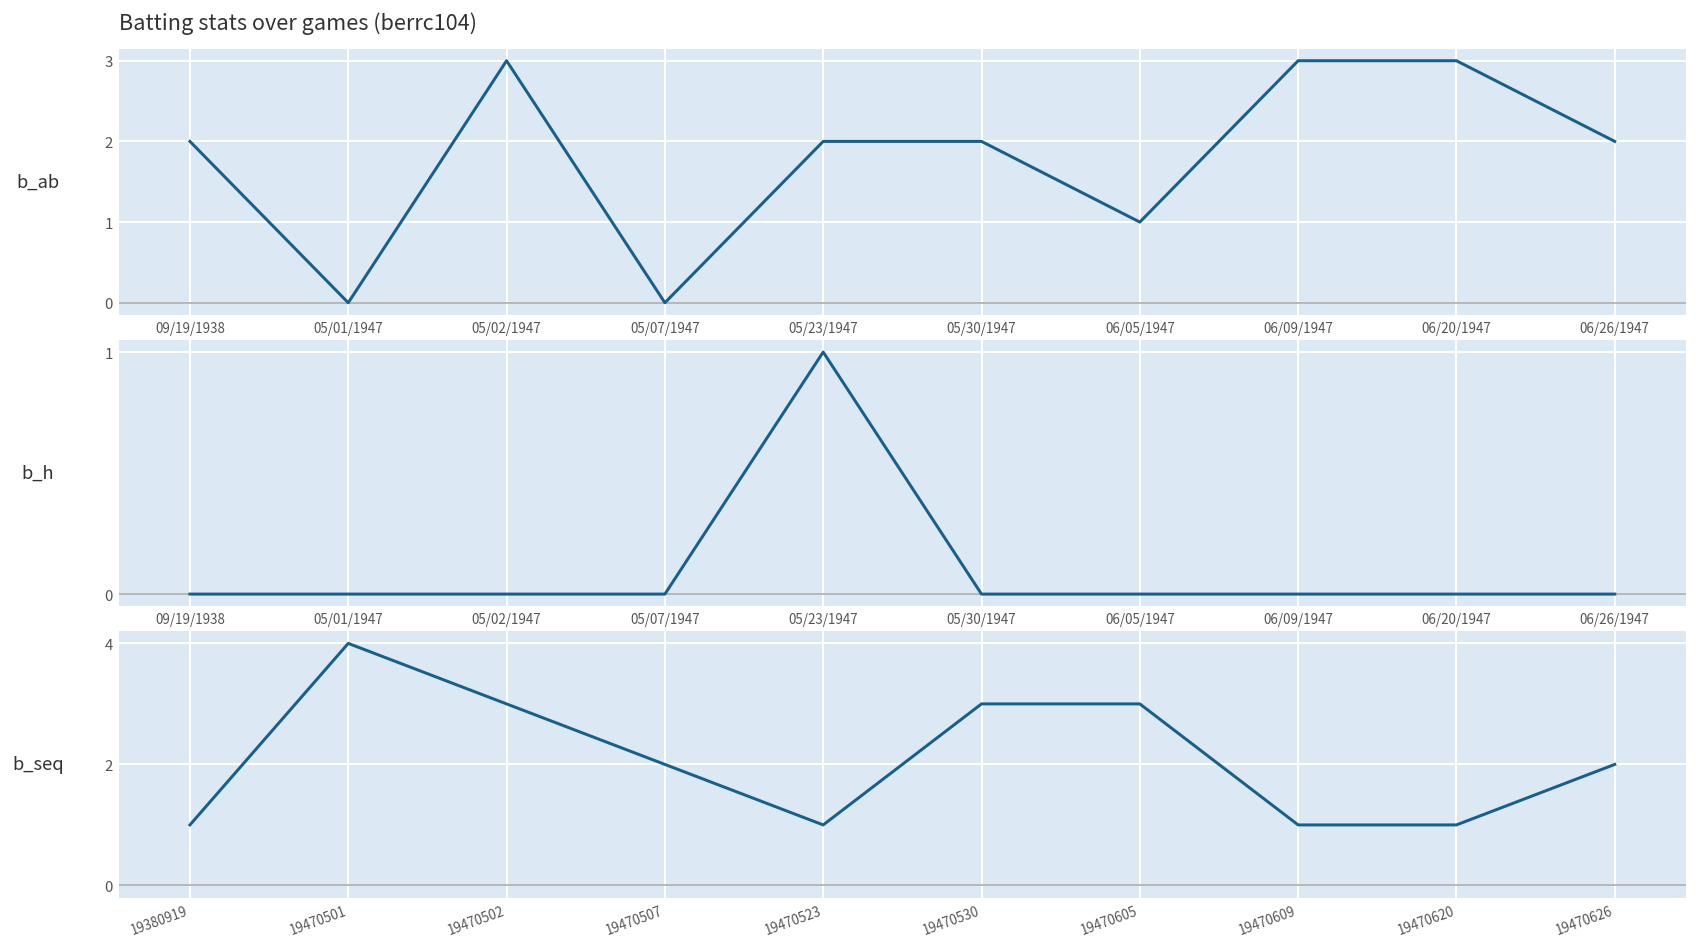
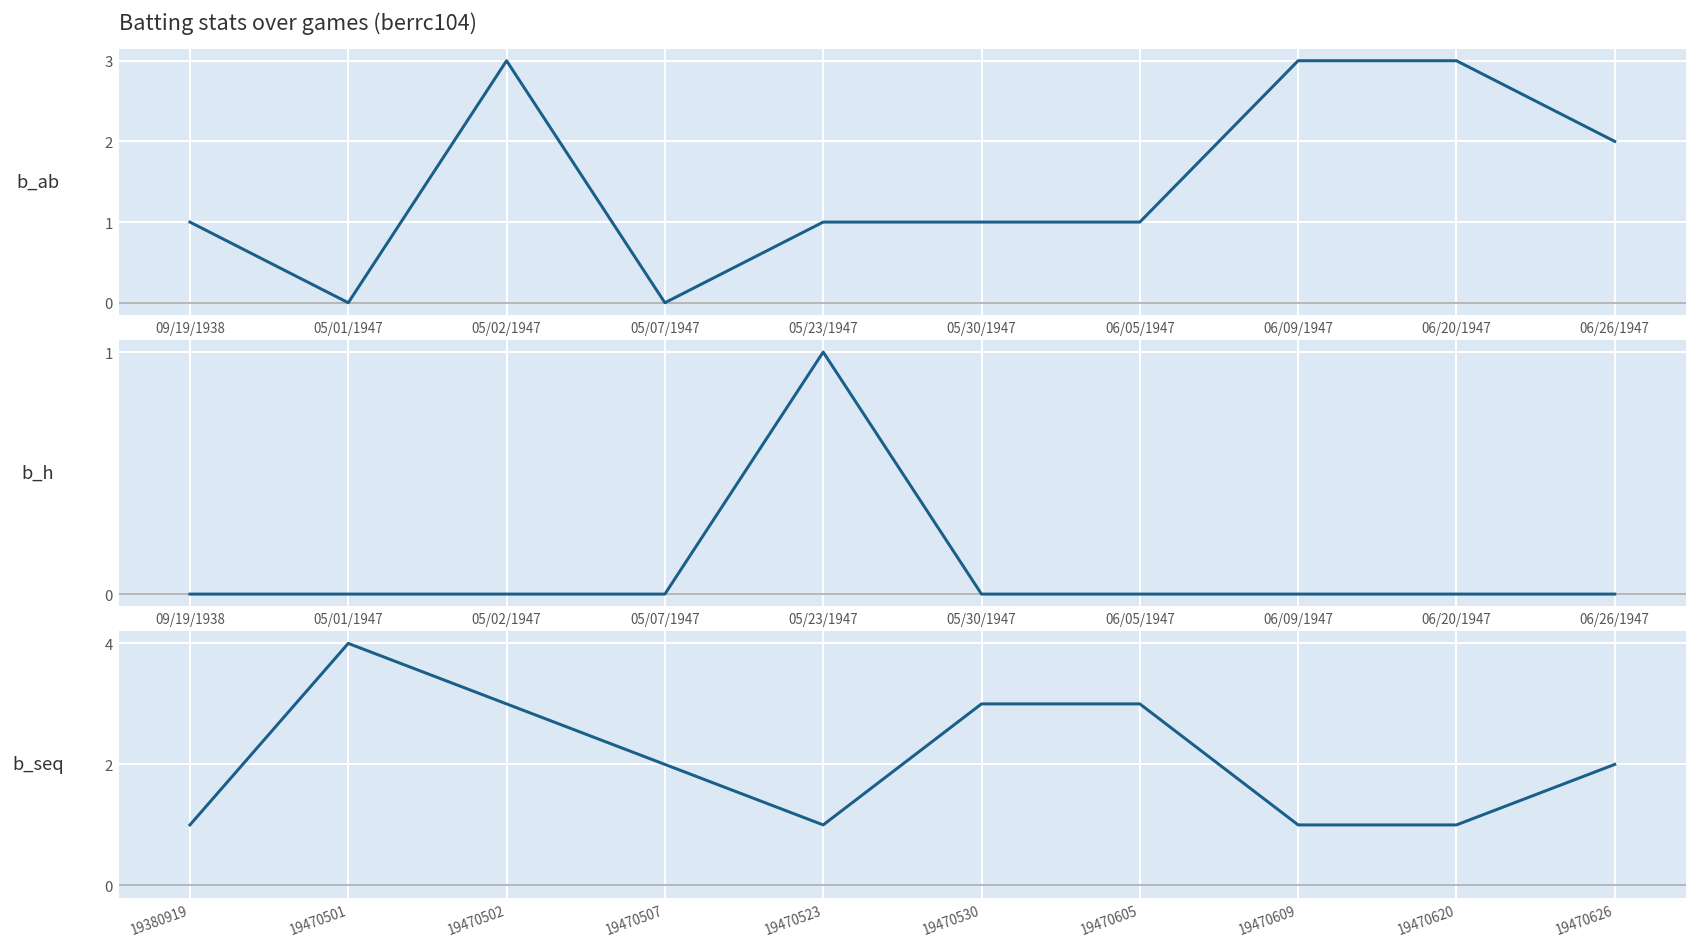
Batting stats over games (berrc104), 09/19/1938: 2 -> 1
Batting stats over games (berrc104), 05/23/1947: 2 -> 1
Batting stats over games (berrc104), 05/30/1947: 2 -> 1
